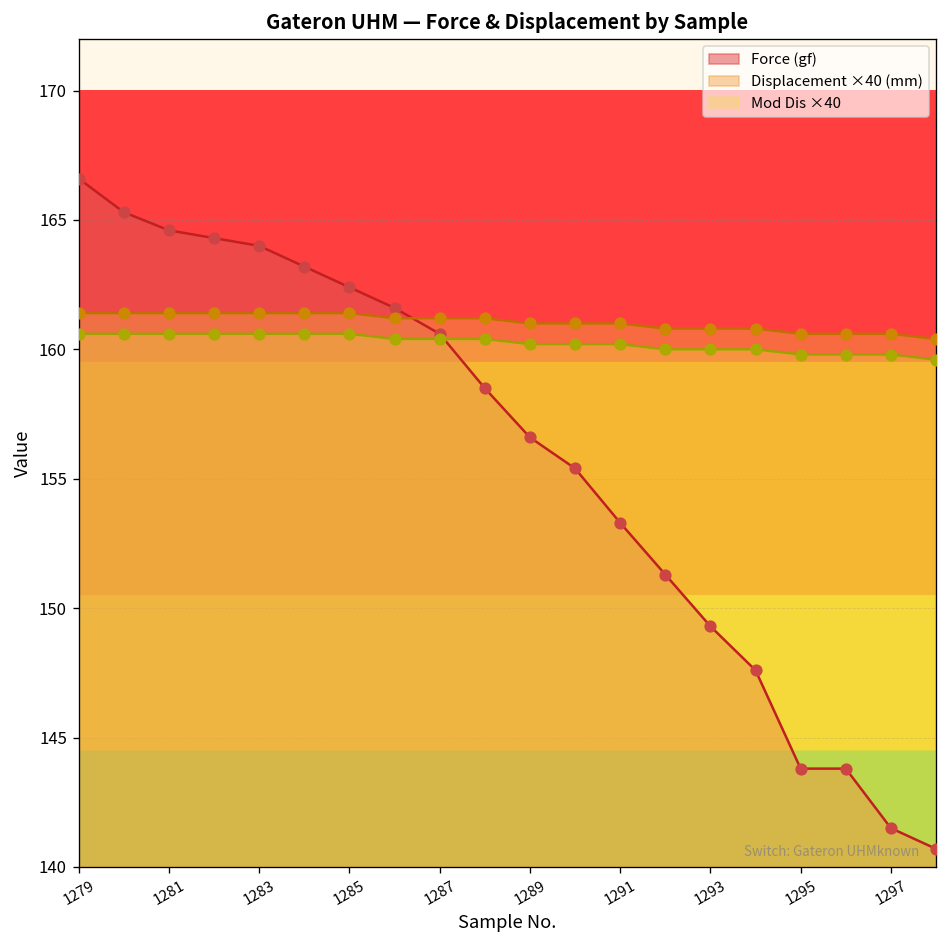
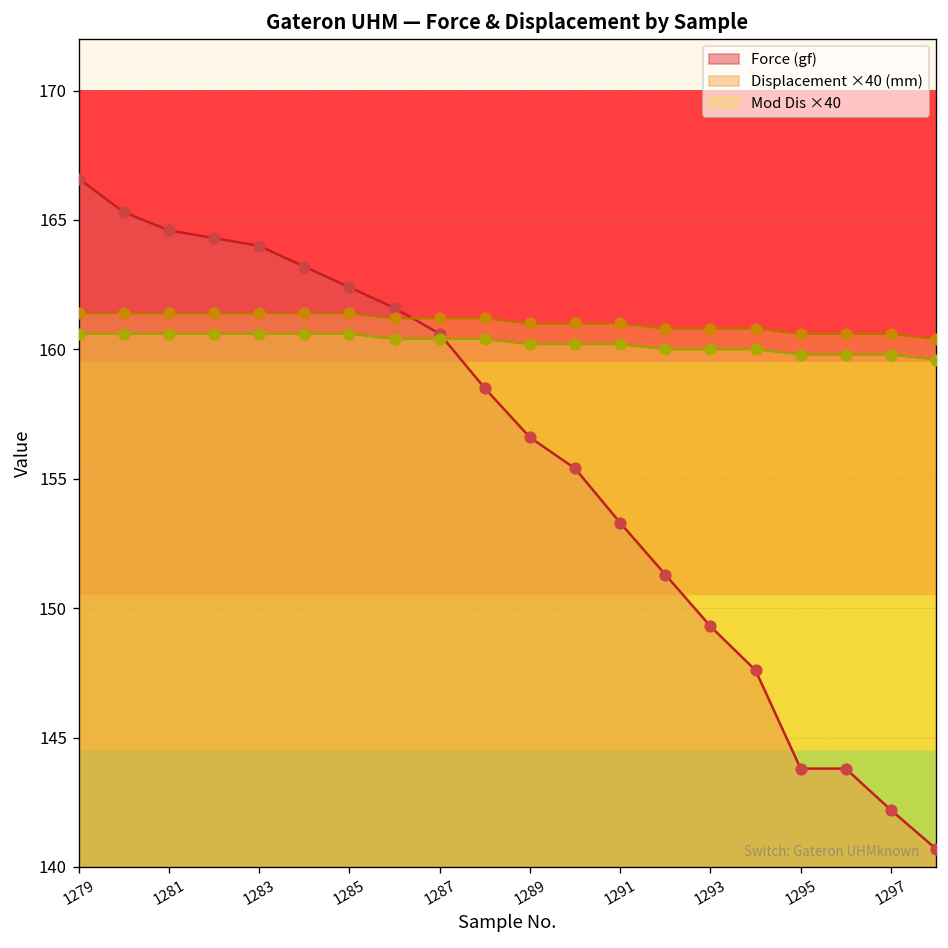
Force (gf), 1297: 141.5 -> 142.2
